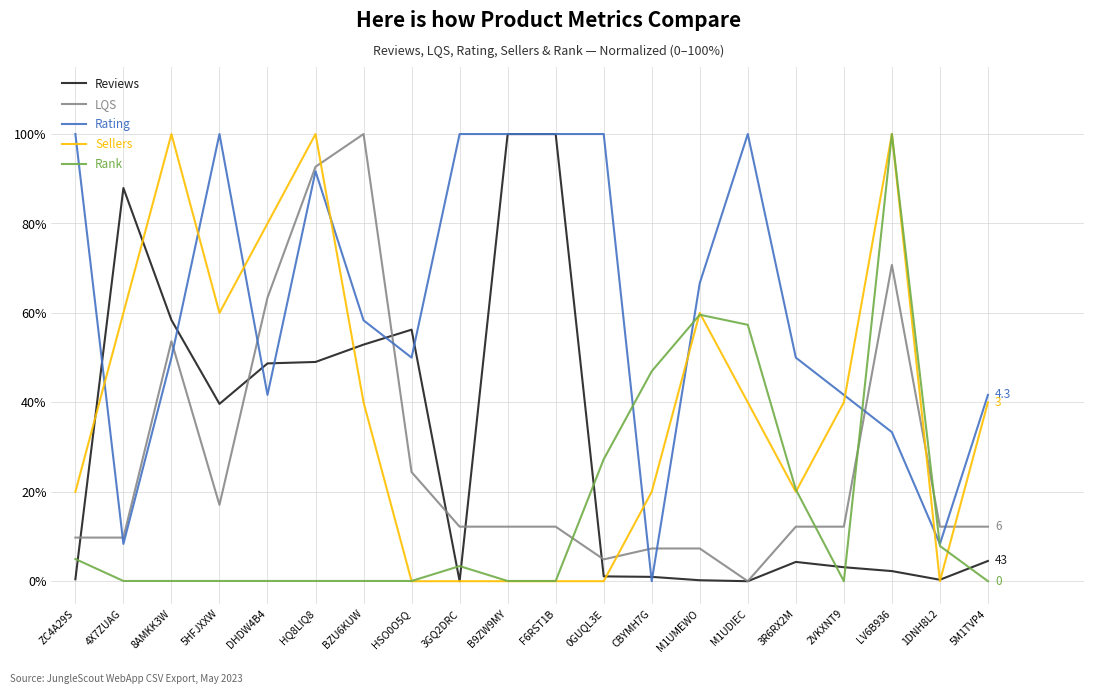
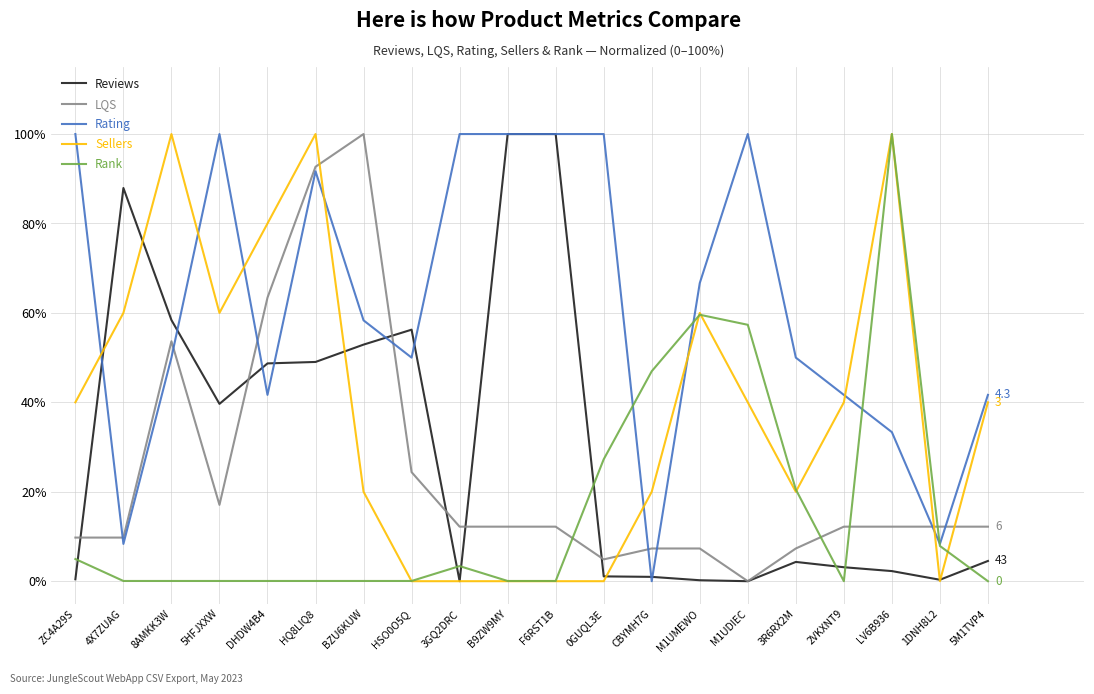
Sellers, ZC4A29S: 20% -> 40%
Sellers, BZU6KUW: 40% -> 20%
LQS, 3R6RX2M: 12% -> 7%
LQS, LV6B936: 71% -> 12%
